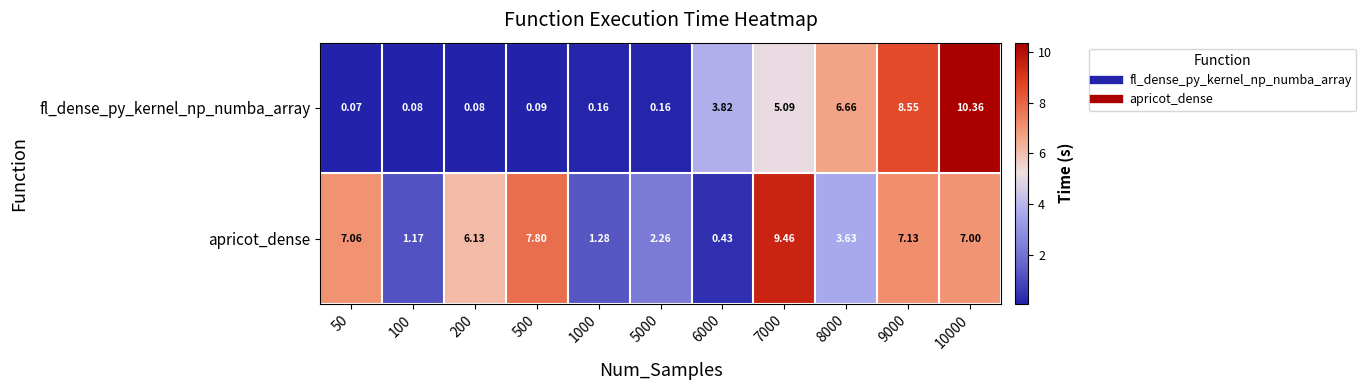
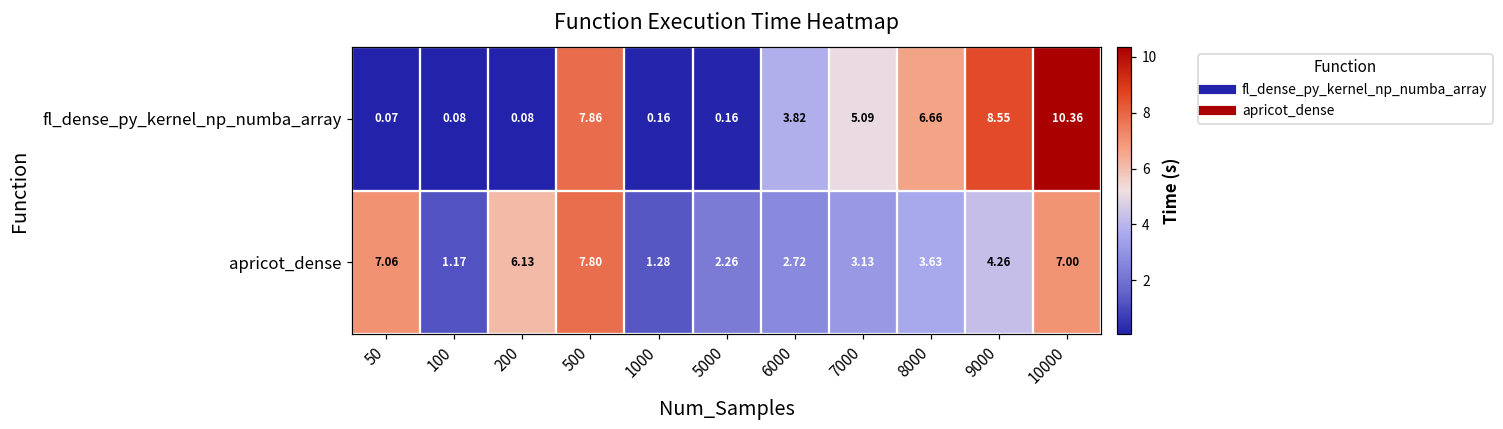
fl_dense_py_kernel_np_numba_array, 500: 0.09 -> 7.86
apricot_dense, 6000: 0.43 -> 2.72
apricot_dense, 7000: 9.46 -> 3.13
apricot_dense, 9000: 7.13 -> 4.26
